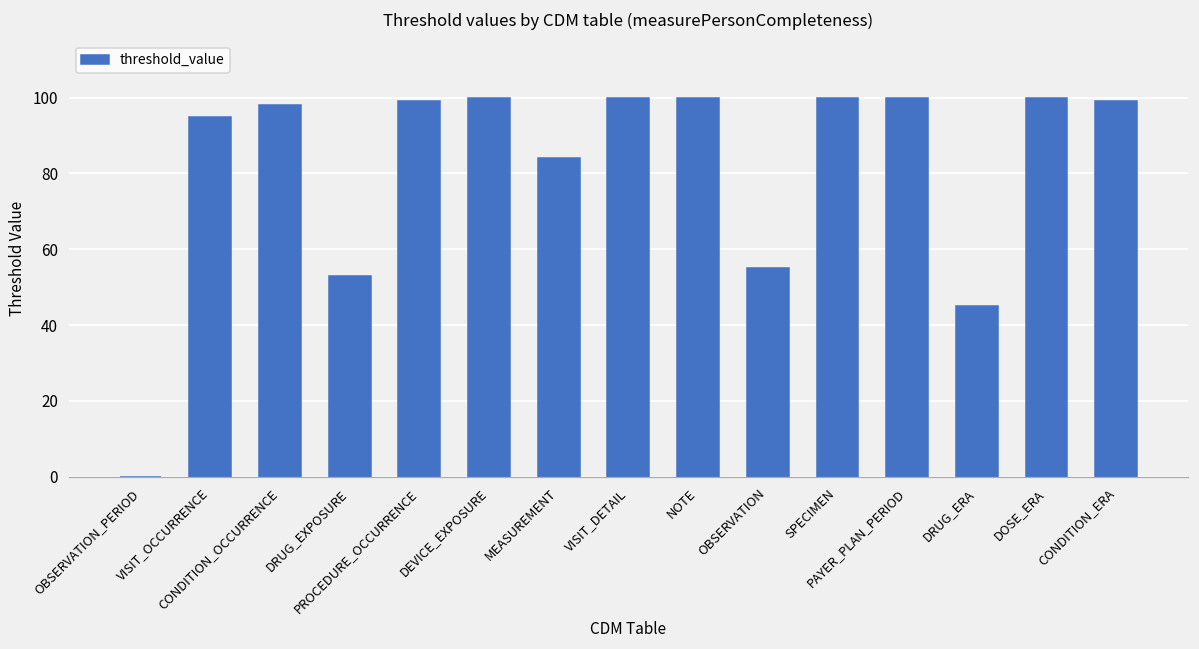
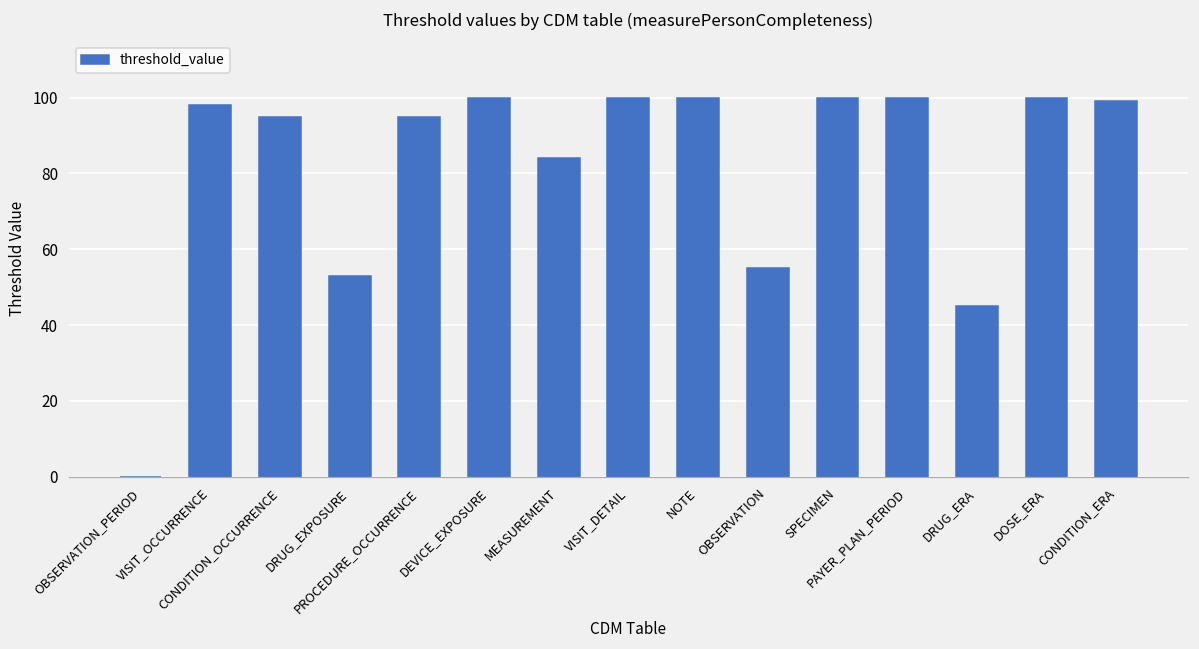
VISIT_OCCURRENCE: 95 -> 98
CONDITION_OCCURRENCE: 98 -> 95
PROCEDURE_OCCURRENCE: 99 -> 95
